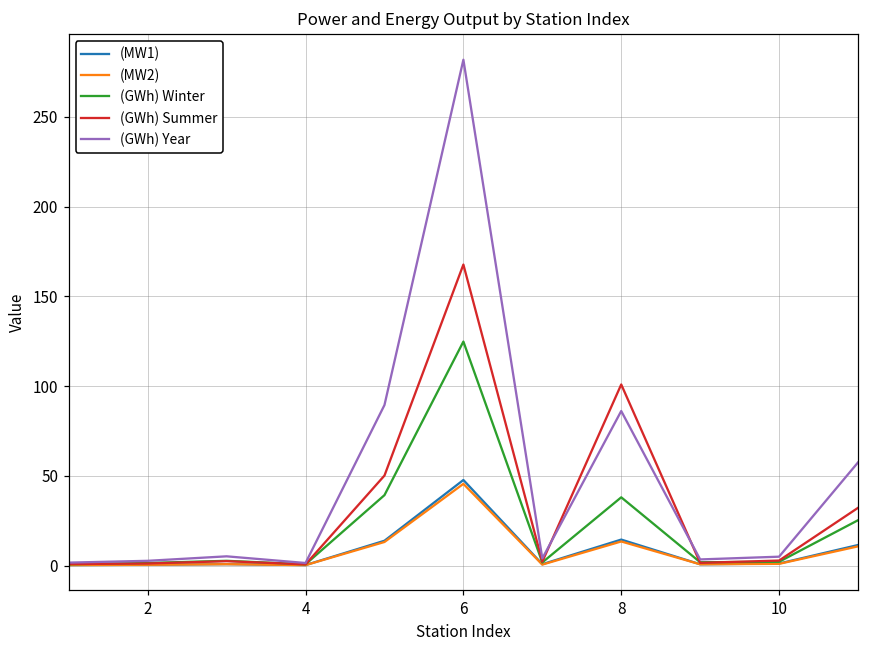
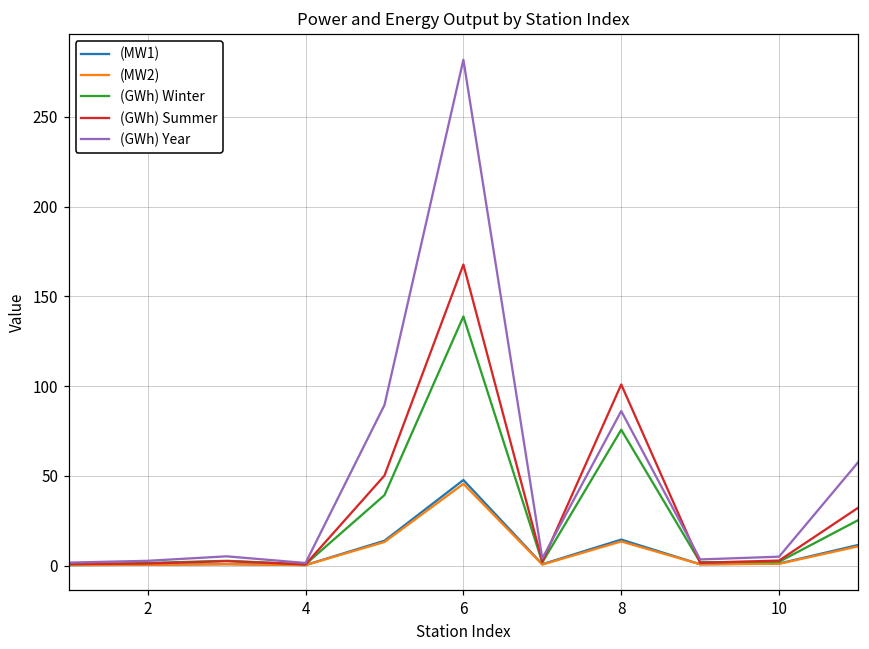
(GWh) Winter, 6: 125 -> 139
(GWh) Winter, 8: 38 -> 76
